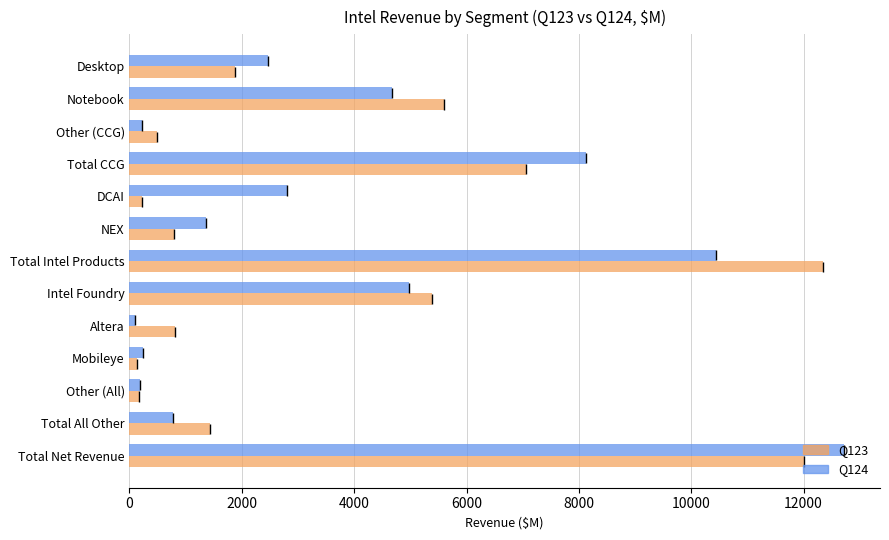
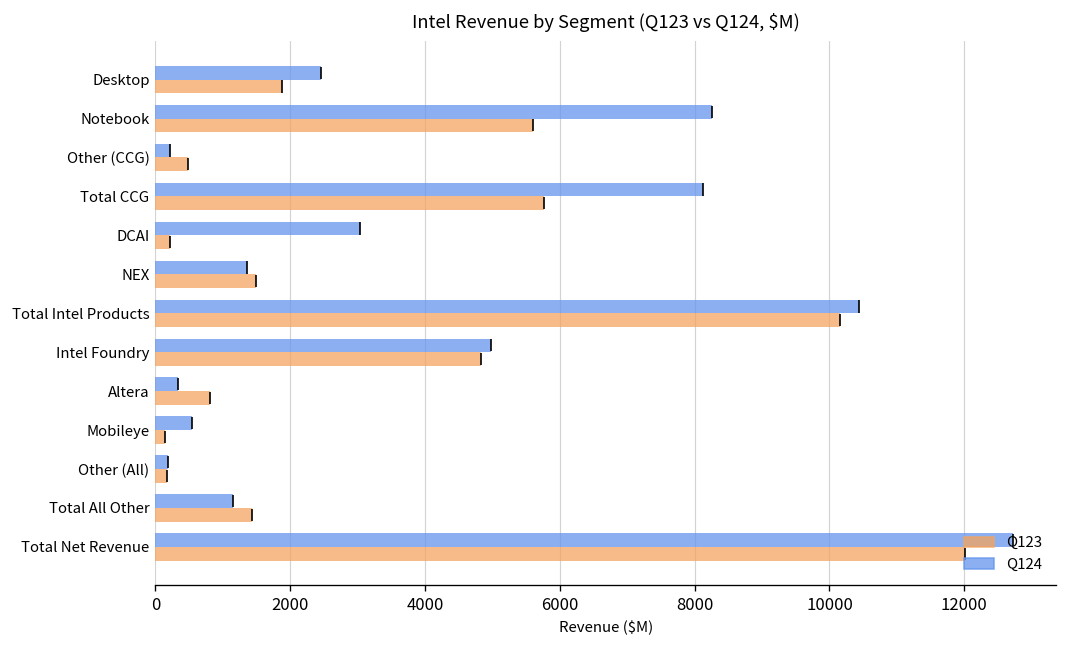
Q124, Notebook: 4700 -> 8300
Q123, Total CCG: 7100 -> 5800
Q124, DCAI: 2800 -> 3000
Q123, NEX: 800 -> 1500
Q123, Total Intel Products: 12400 -> 10200
Q123, Intel Foundry: 5400 -> 4800
Q124, Altera: 100 -> 300
Q124, Mobileye: 200 -> 500
Q124, Total All Other: 800 -> 1200
